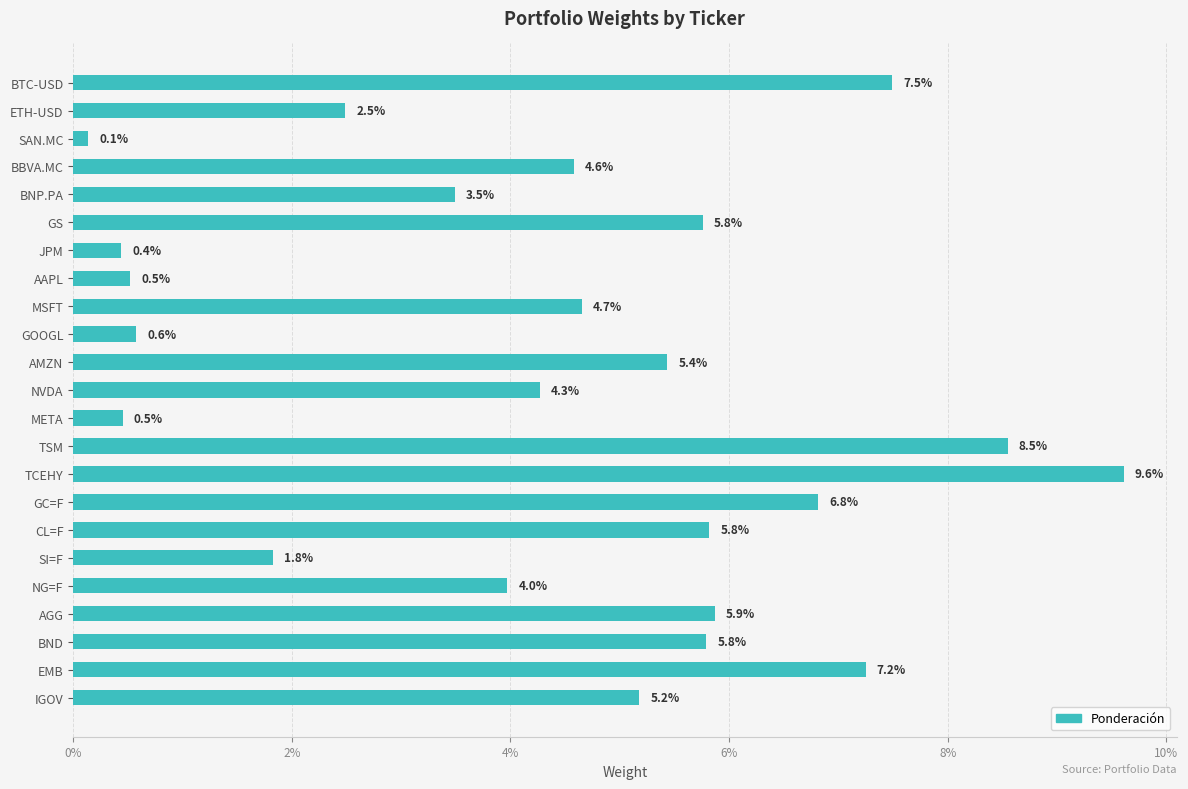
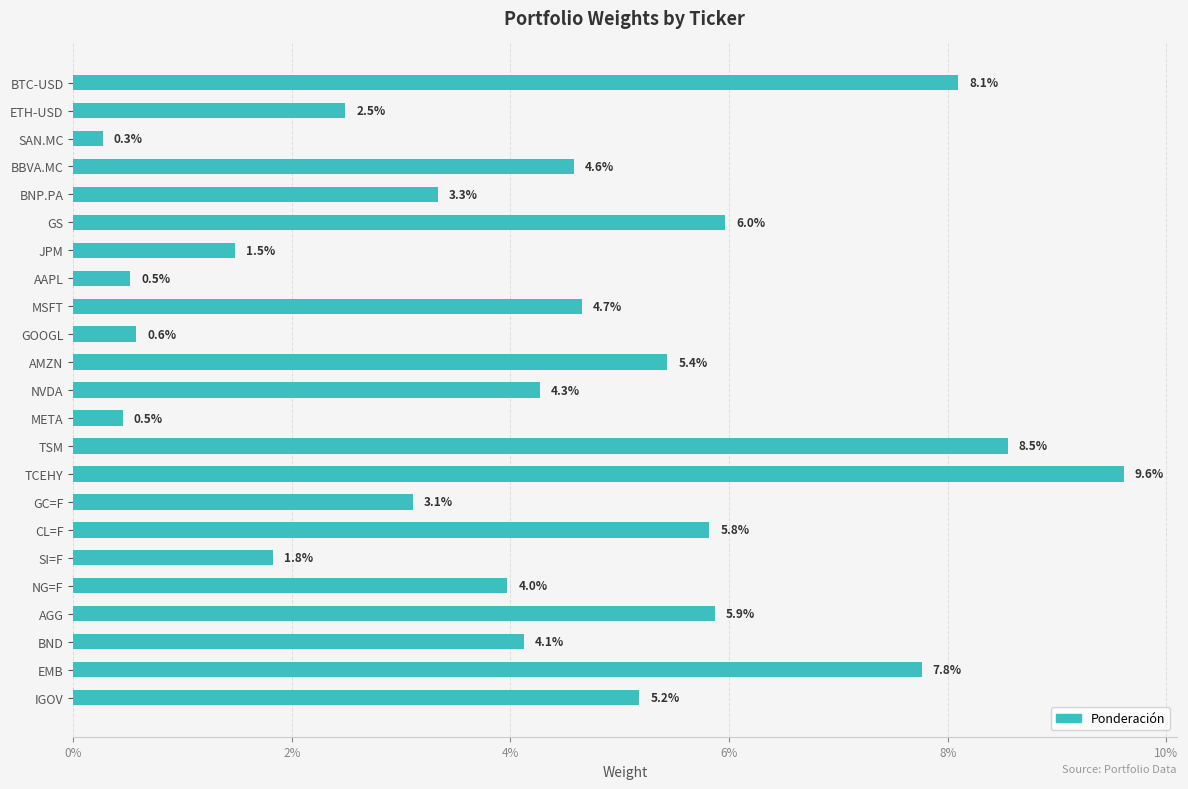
BTC-USD: 7.5% -> 8.1%
SAN.MC: 0.1% -> 0.3%
BNP.PA: 3.5% -> 3.3%
GS: 5.8% -> 6.0%
JPM: 0.4% -> 1.5%
GC=F: 6.8% -> 3.1%
BND: 5.8% -> 4.1%
EMB: 7.2% -> 7.8%
